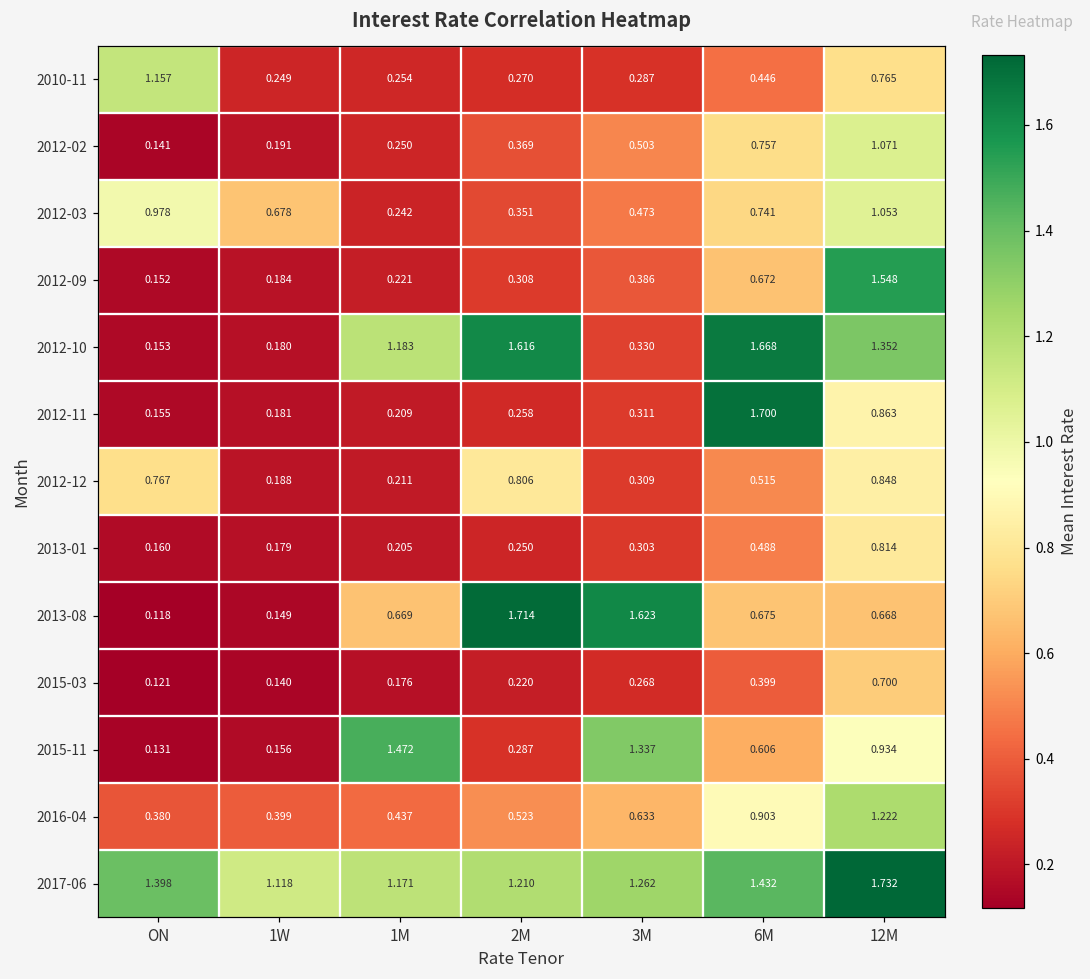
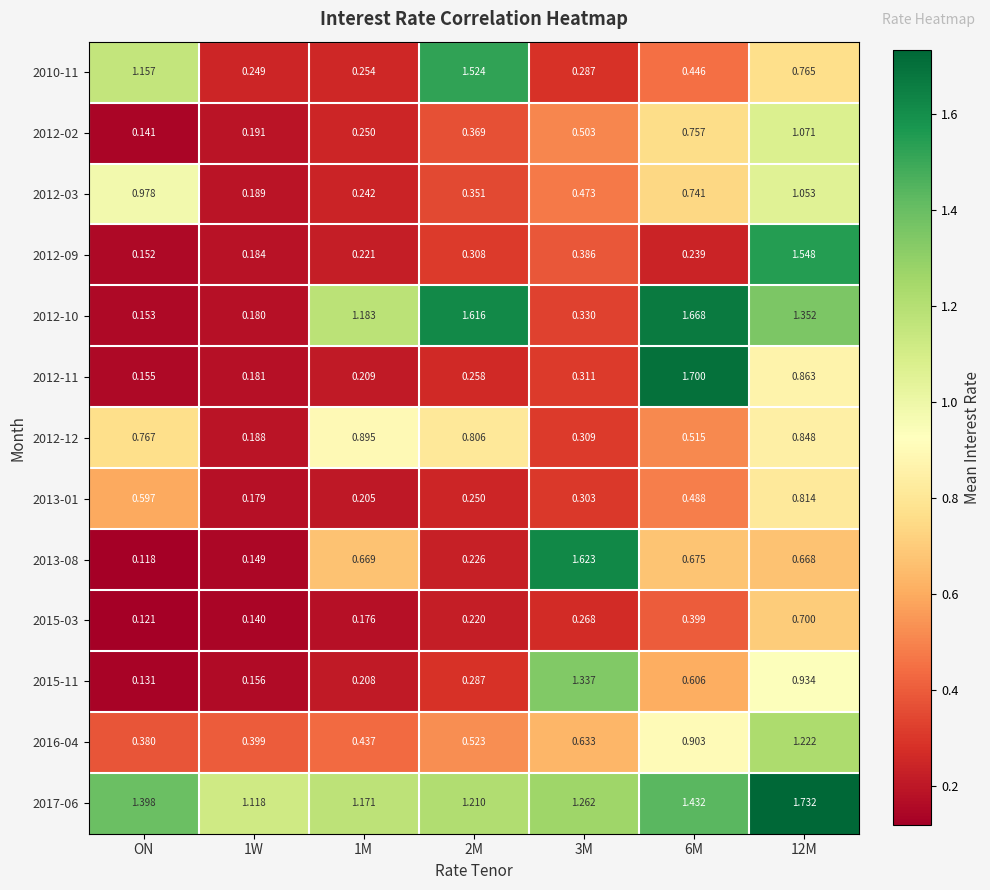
2010-11, 2M: 0.270 -> 1.524
2012-03, 1W: 0.678 -> 0.189
2012-09, 6M: 0.672 -> 0.239
2012-12, 1M: 0.211 -> 0.895
2013-01, ON: 0.160 -> 0.597
2013-08, 2M: 1.714 -> 0.226
2015-11, 1M: 1.472 -> 0.208
